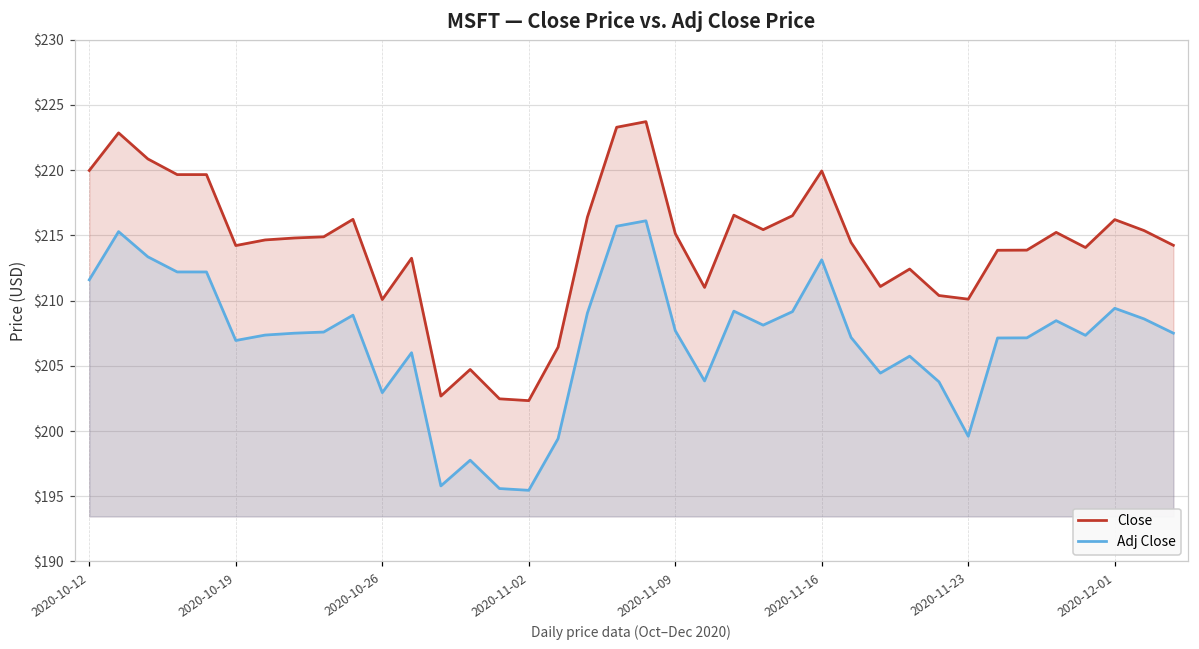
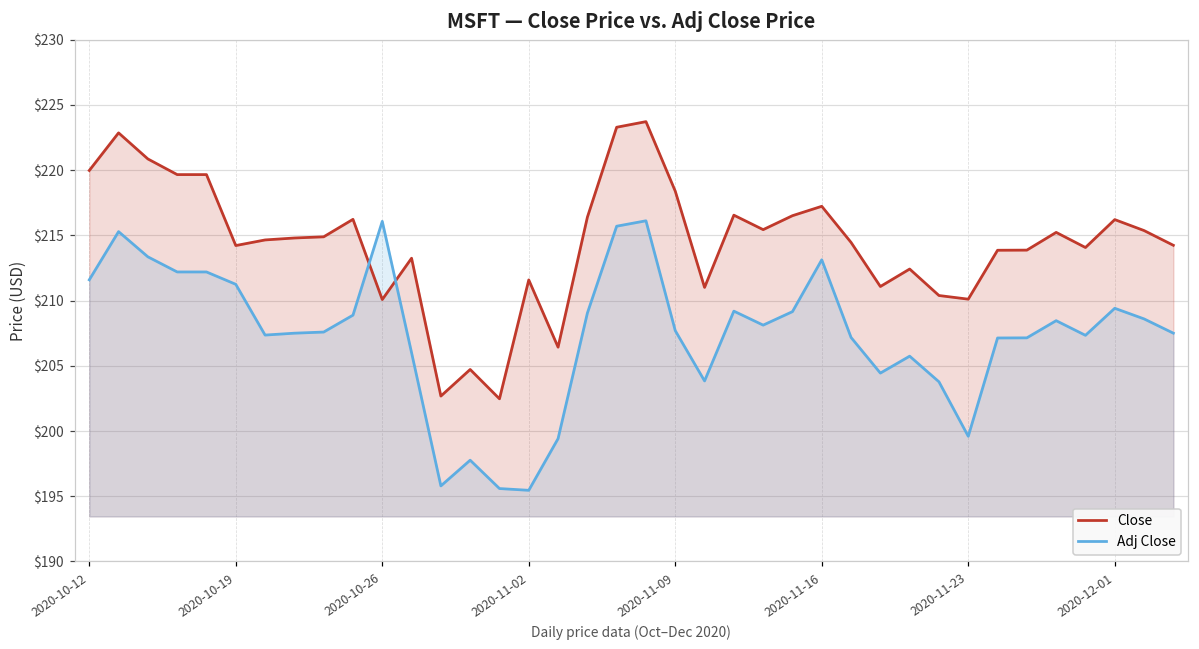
Adj Close, 2020-10-19: $206.9 -> $211.2
Adj Close, 2020-10-26: $202.9 -> $216.1
Close, 2020-11-02: $202.3 -> $211.6
Close, 2020-11-09: $215.1 -> $218.4
Close, 2020-11-16: $219.9 -> $217.2
